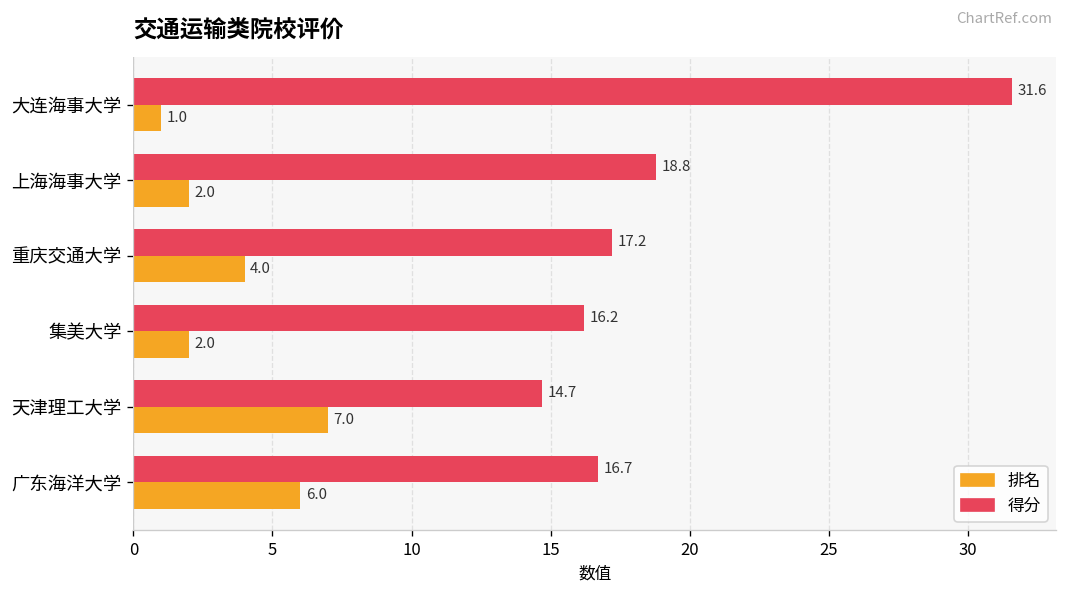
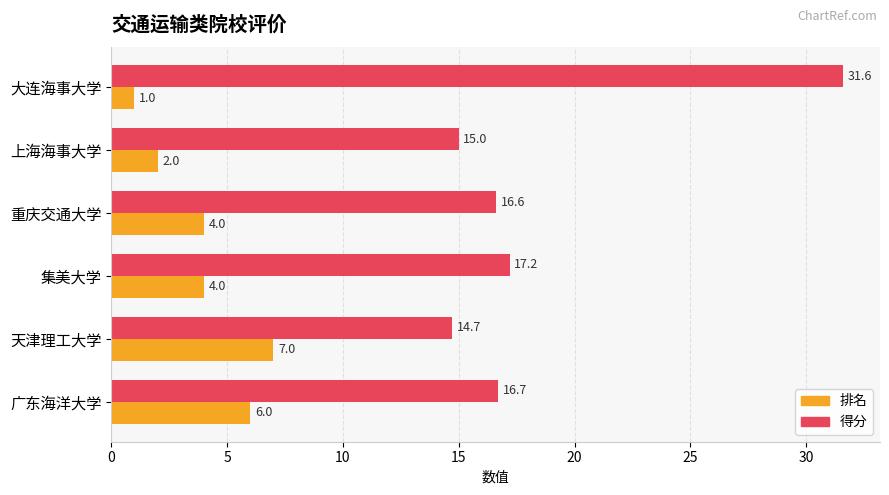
得分, 上海海事大学: 18.8 -> 15.0
得分, 重庆交通大学: 17.2 -> 16.6
得分, 集美大学: 16.2 -> 17.2
排名, 集美大学: 2.0 -> 4.0
